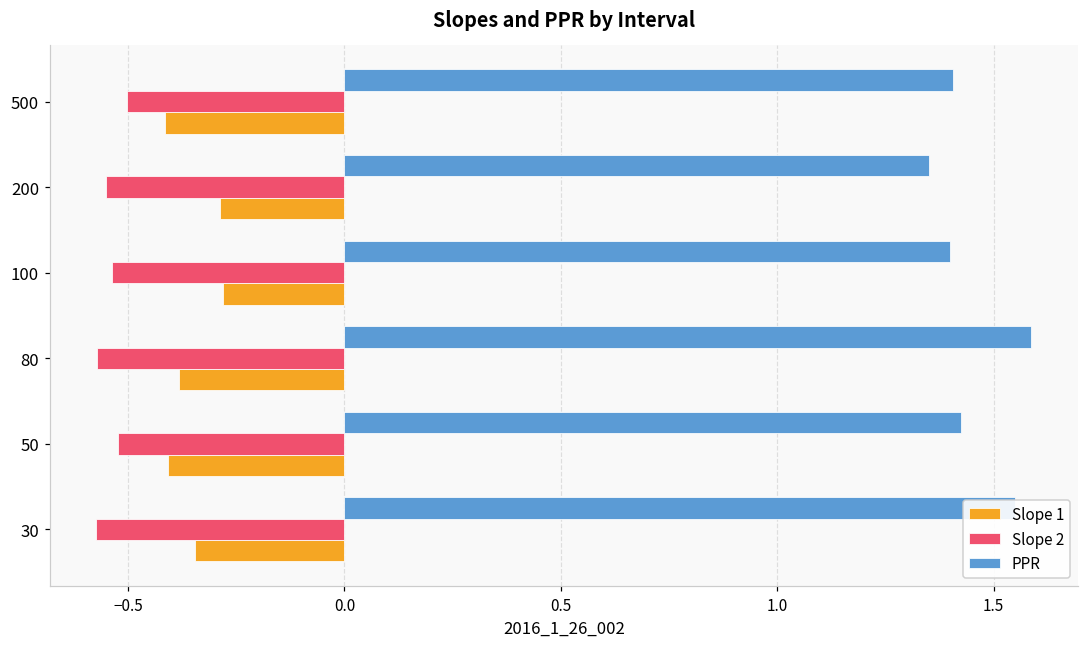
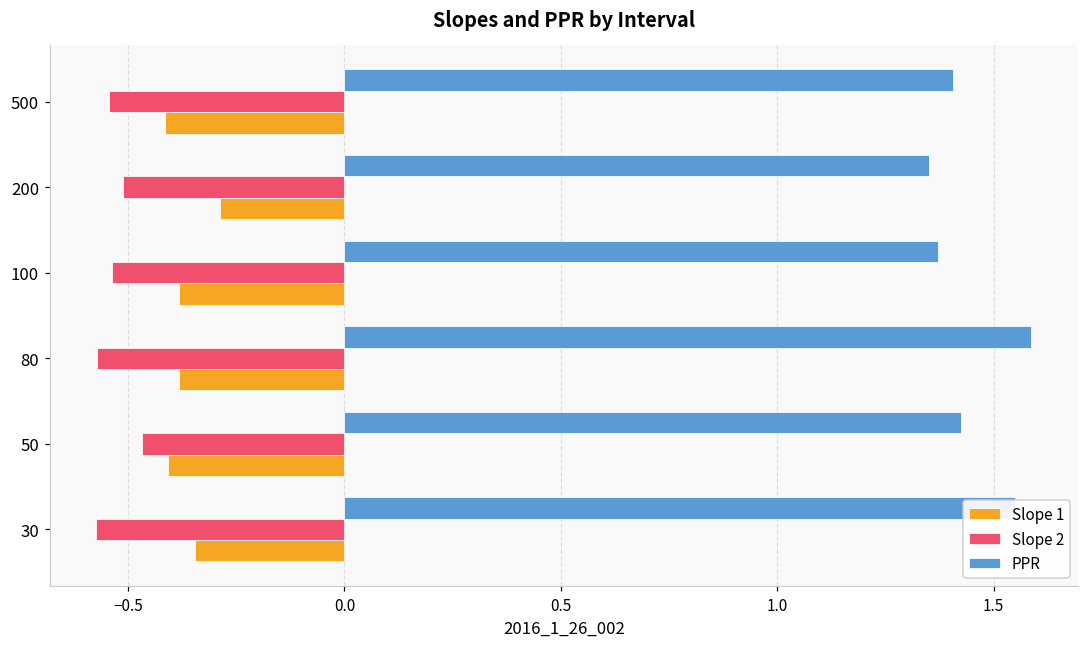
Slope 2, 500: -0.50 -> -0.54
Slope 2, 200: -0.55 -> -0.51
PPR, 100: 1.40 -> 1.37
Slope 1, 100: -0.28 -> -0.38
Slope 2, 50: -0.52 -> -0.47
